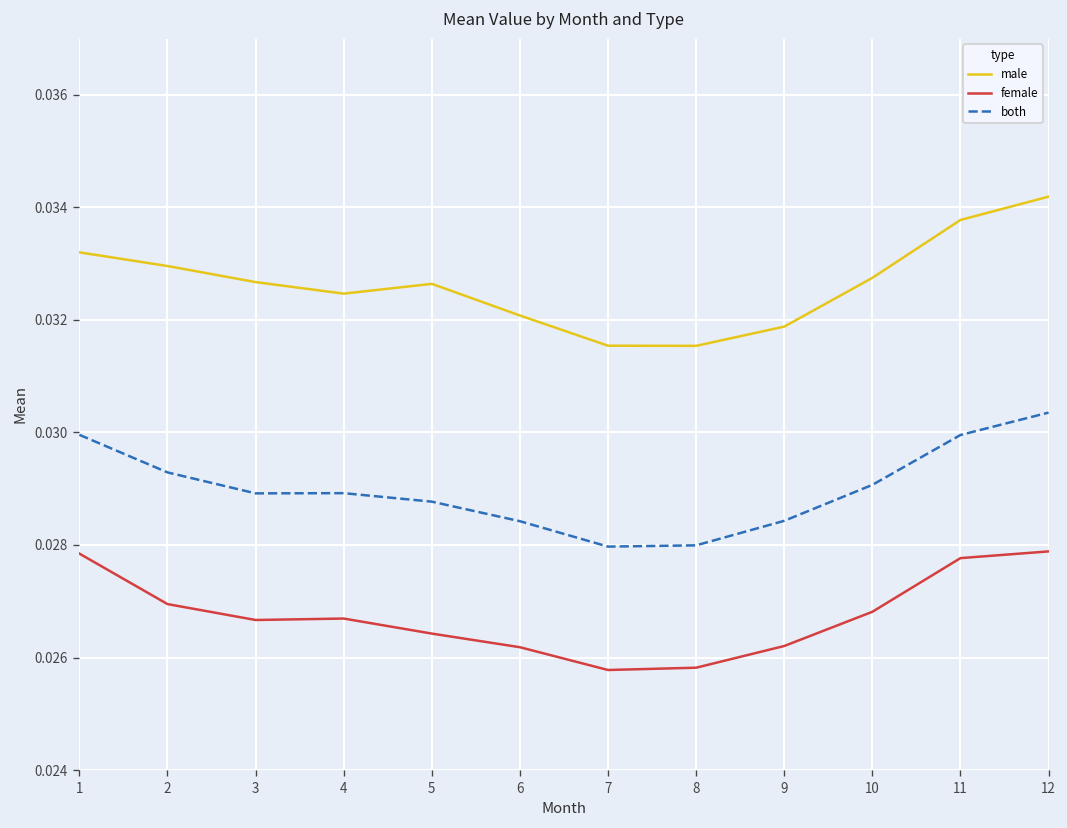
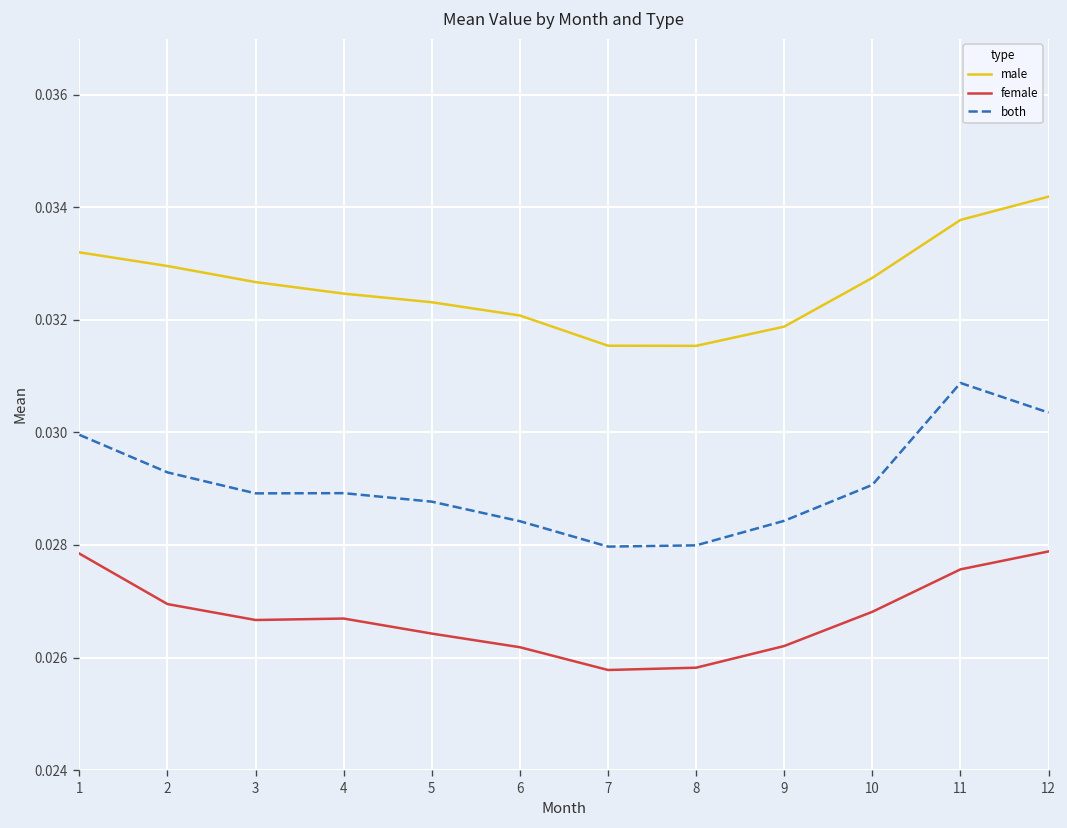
male, 5: 0.0326 -> 0.0323
female, 11: 0.0278 -> 0.0276
both, 11: 0.0300 -> 0.0309
